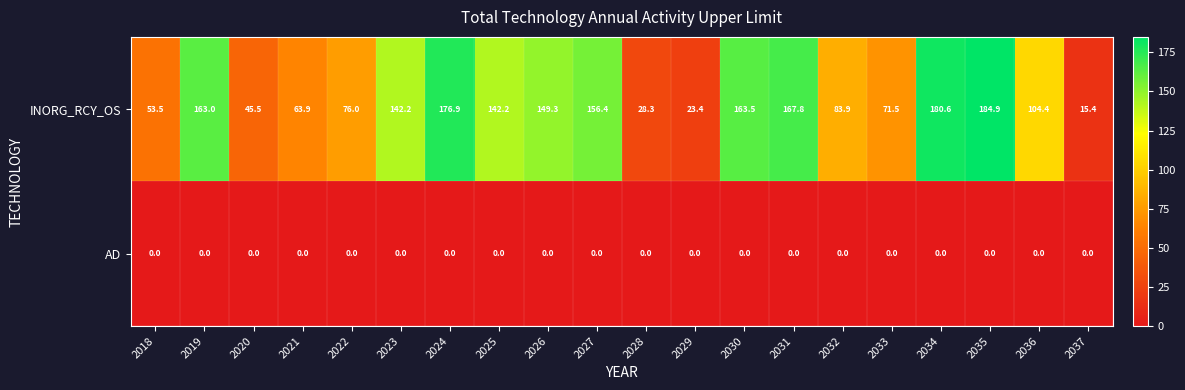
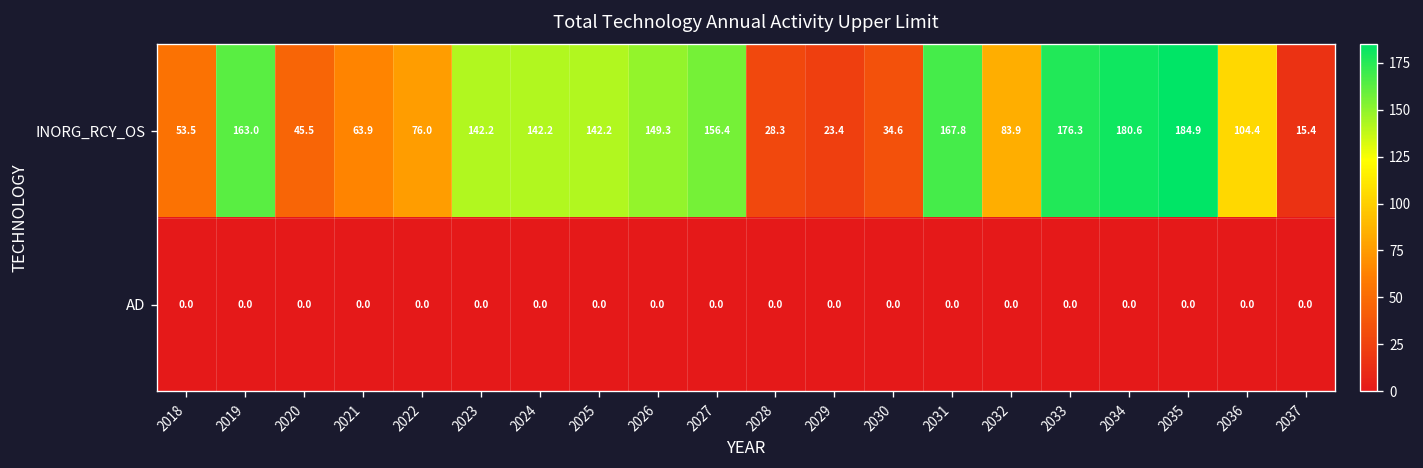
INORG_RCY_OS, 2024: 176.9 -> 142.2
INORG_RCY_OS, 2030: 163.5 -> 34.6
INORG_RCY_OS, 2033: 71.5 -> 176.3
